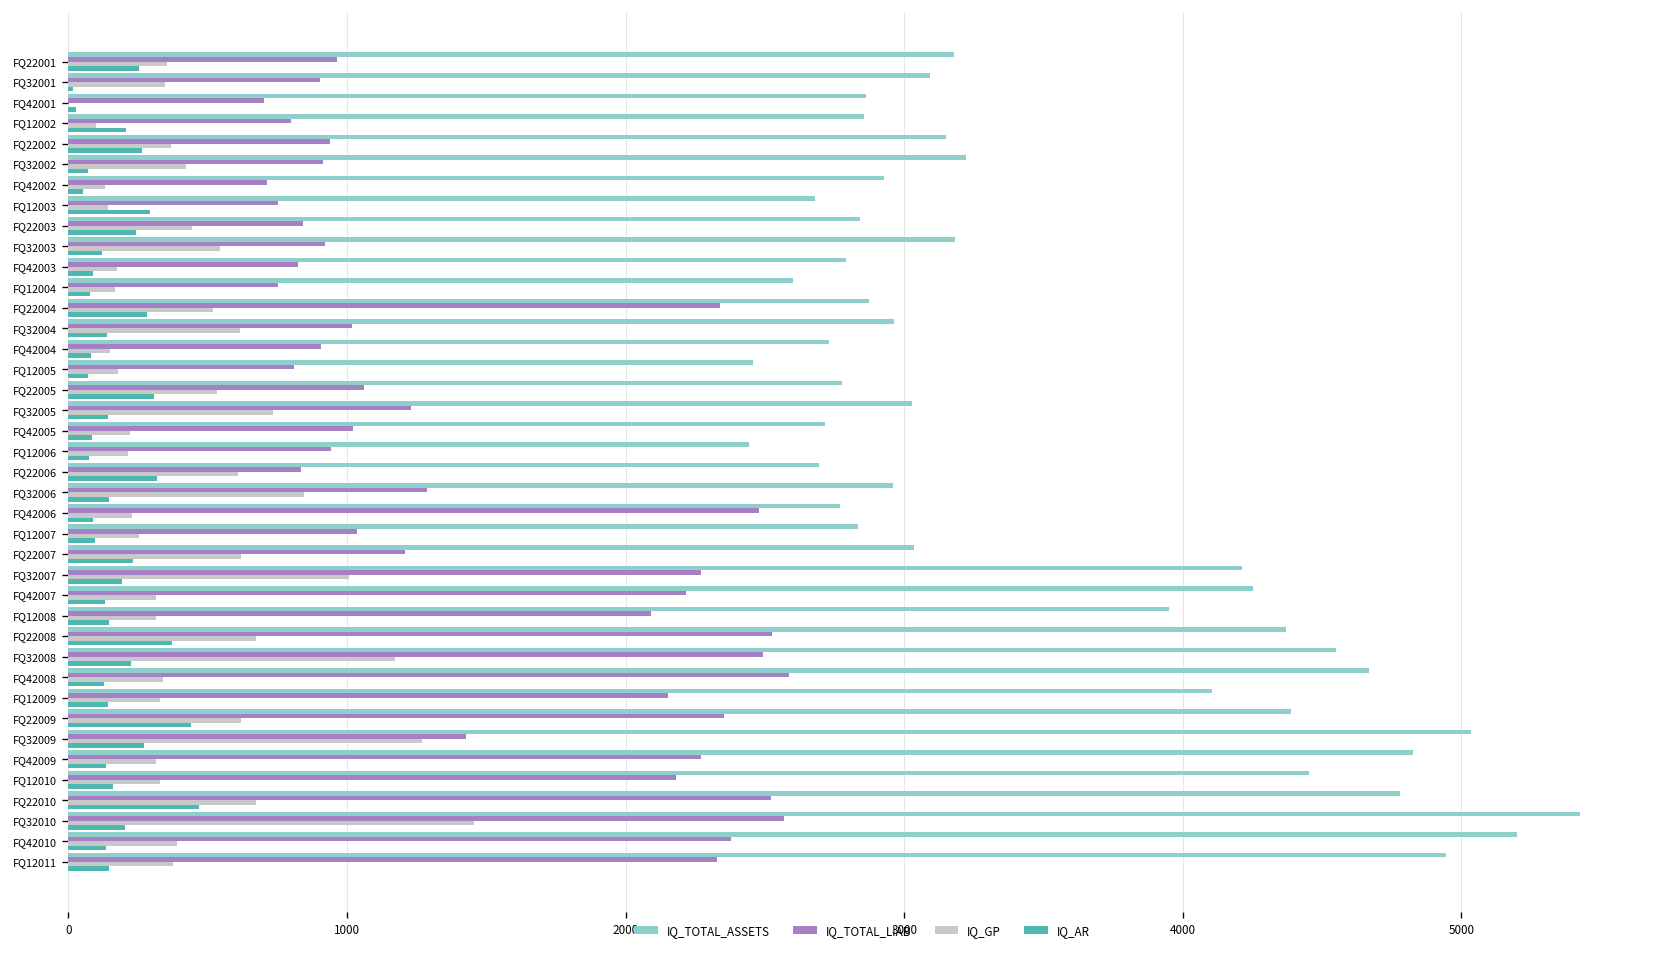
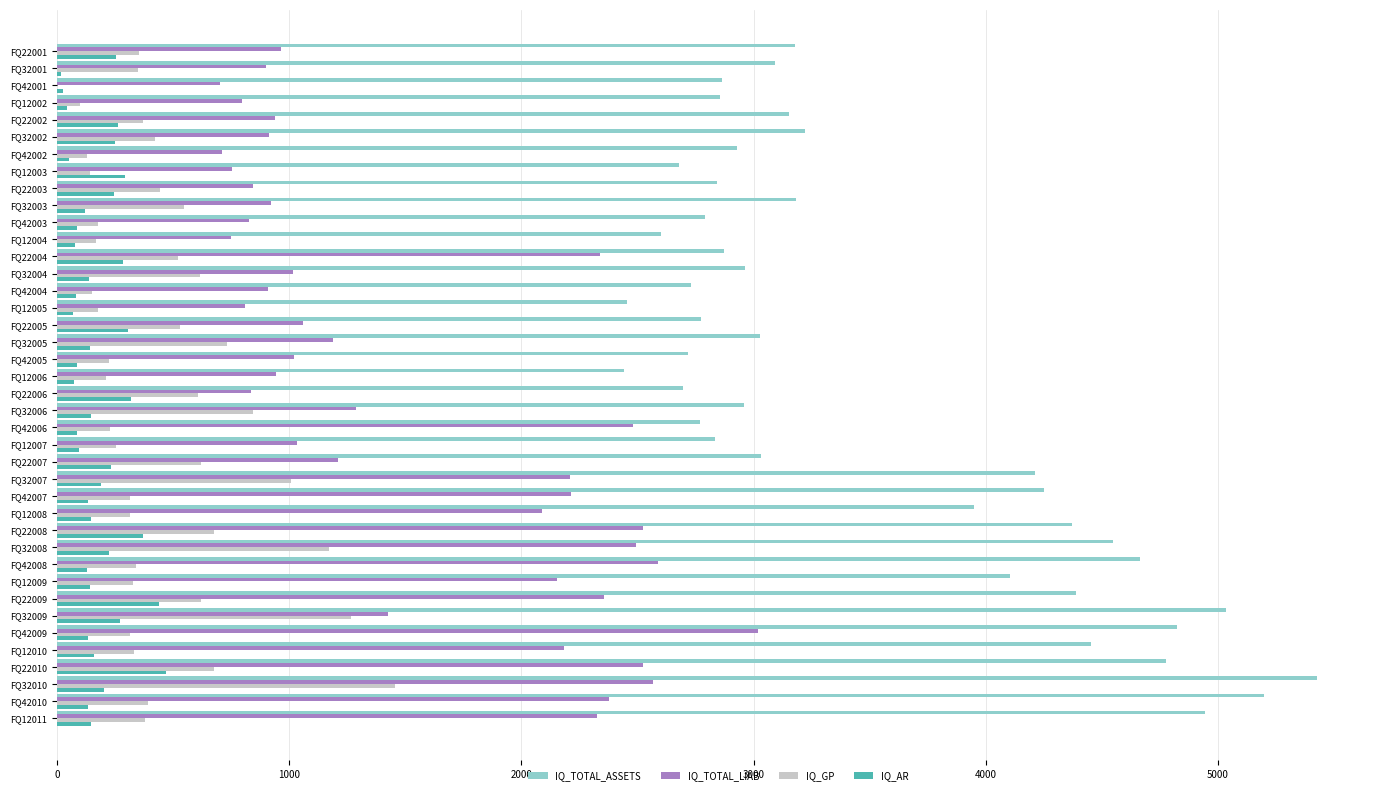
IQ_AR, FQ12002: 210 -> 40
IQ_AR, FQ32002: 70 -> 250
IQ_TOTAL_LIAB, FQ32005: 1230 -> 1190
IQ_TOTAL_LIAB, FQ32007: 2270 -> 2210
IQ_TOTAL_LIAB, FQ42009: 2270 -> 3020
